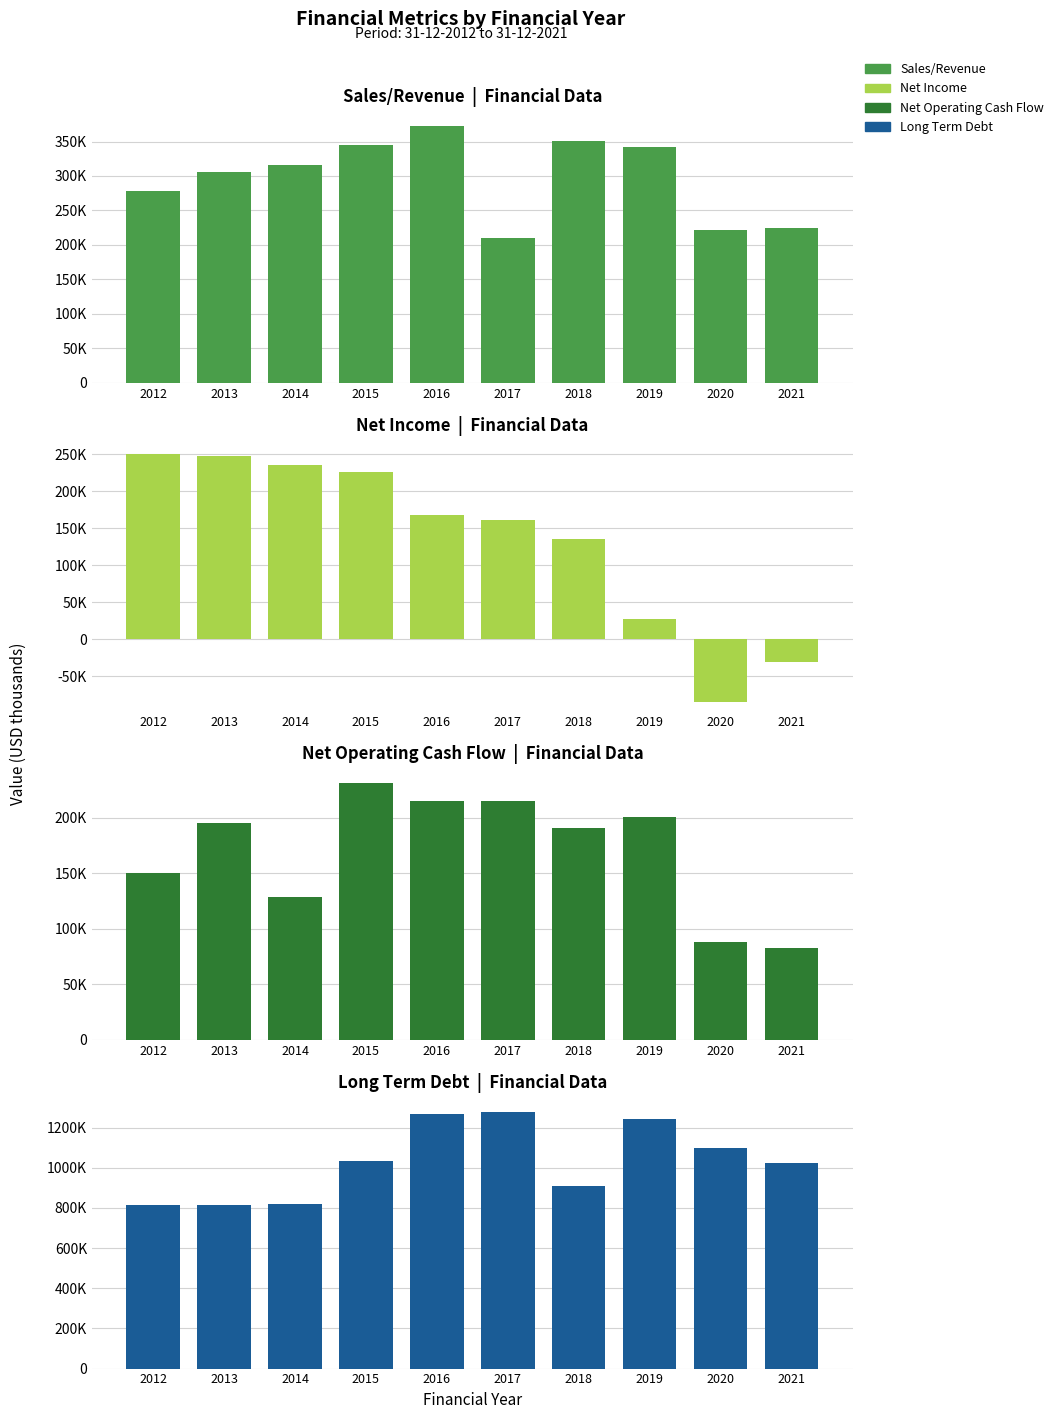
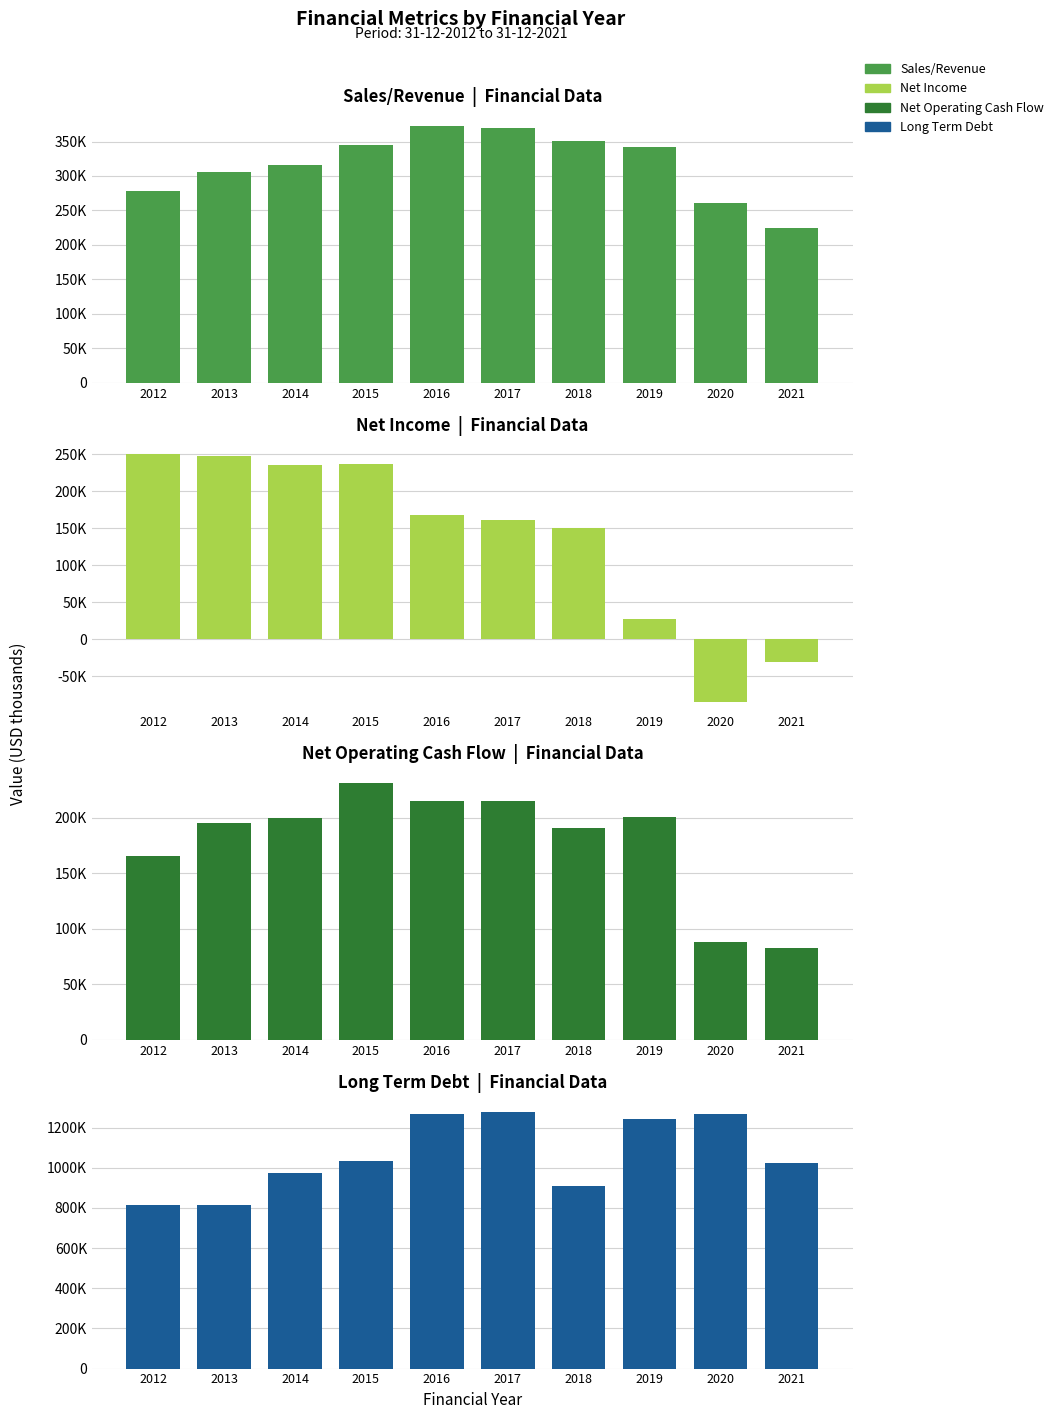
Sales/Revenue | Financial Data, 2017: 210000 -> 370000
Sales/Revenue | Financial Data, 2020: 220000 -> 260000
Net Income | Financial Data, 2015: 230000 -> 240000
Net Income | Financial Data, 2018: 140000 -> 150000
Net Operating Cash Flow | Financial Data, 2012: 150000 -> 166000
Net Operating Cash Flow | Financial Data, 2014: 128000 -> 200000
Long Term Debt | Financial Data, 2014: 820000 -> 970000
Long Term Debt | Financial Data, 2020: 1100000 -> 1270000
